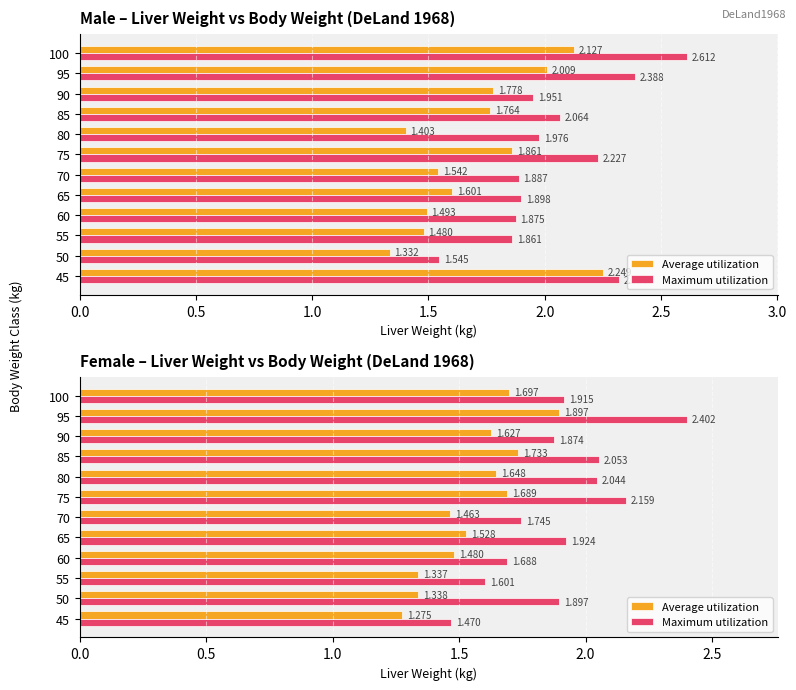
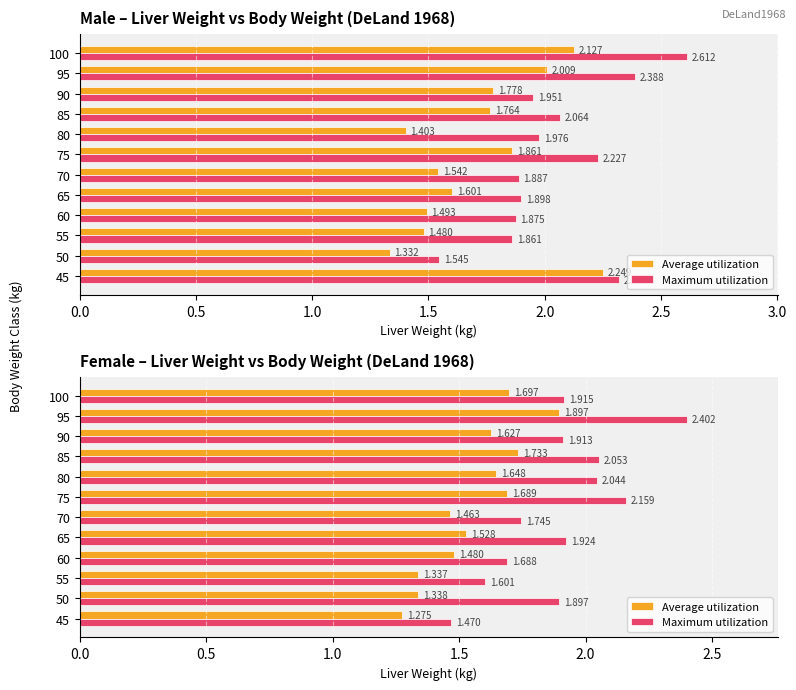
Female – Liver Weight vs Body Weight (DeLand 1968), Maximum utilization, 90: 1.874 -> 1.913
